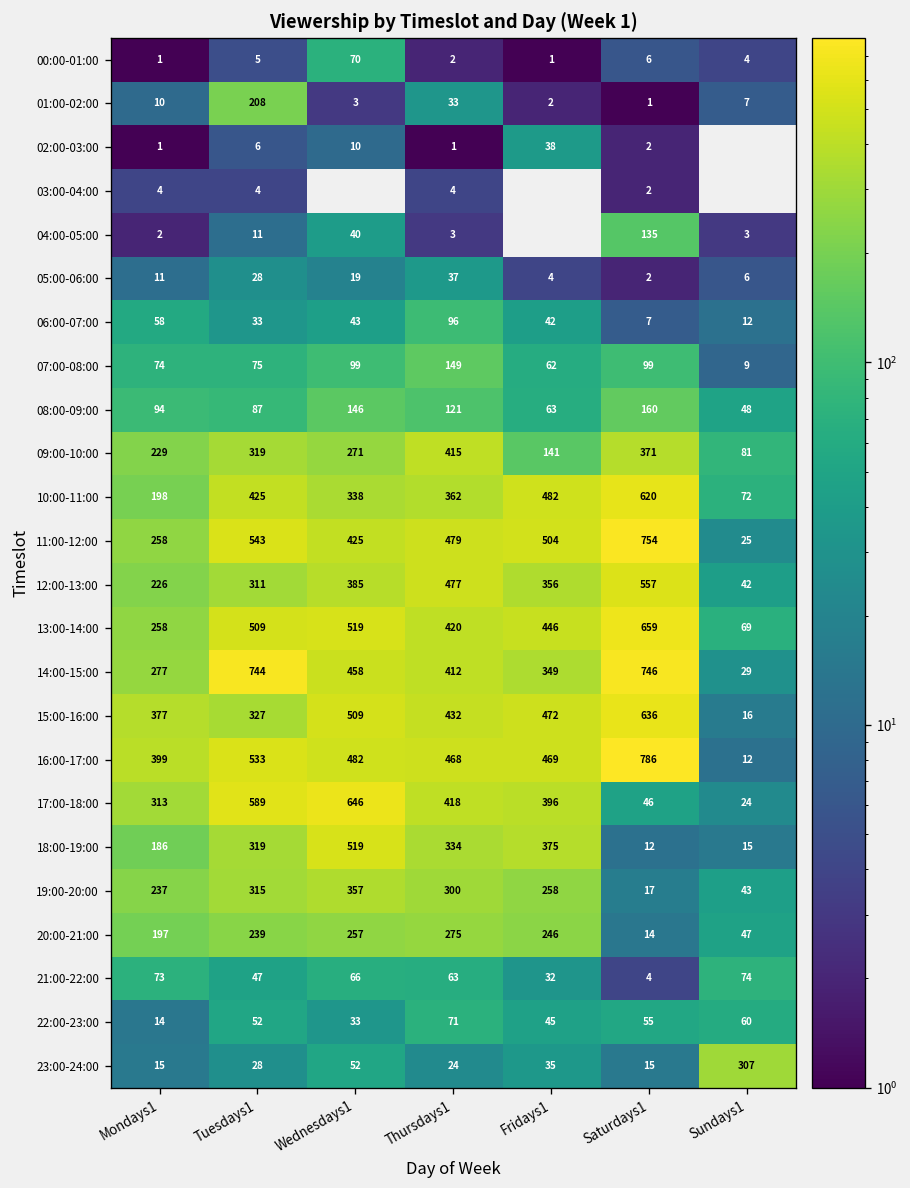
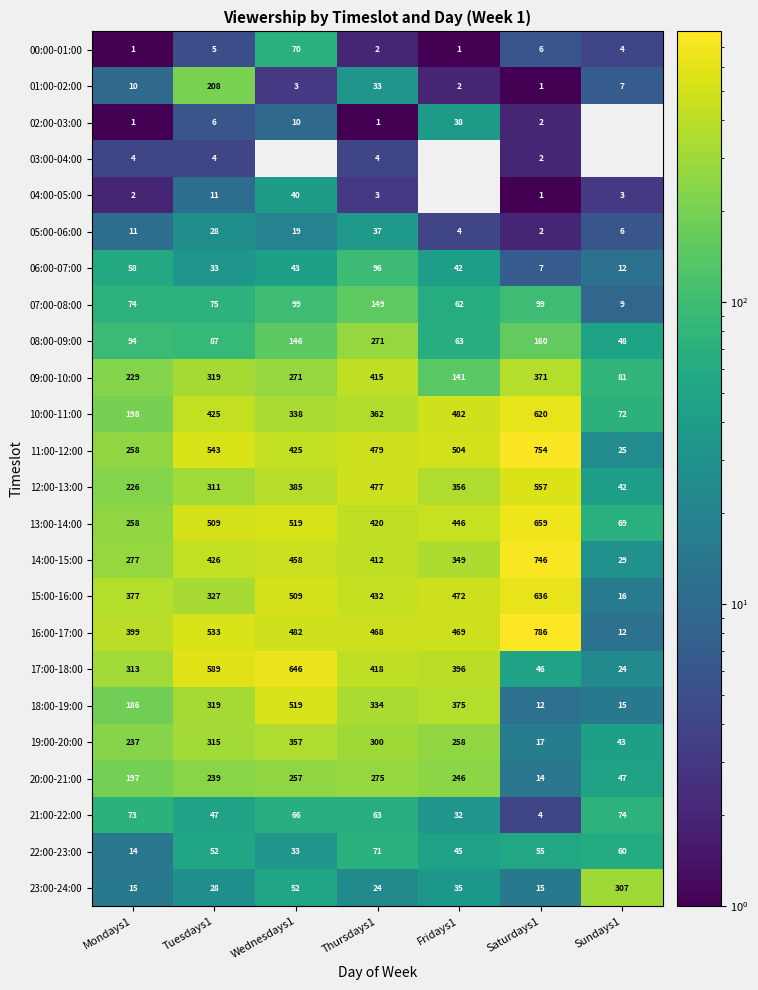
04:00-05:00, Saturdays1: 135 -> 1
08:00-09:00, Thursdays1: 121 -> 271
14:00-15:00, Tuesdays1: 744 -> 426
